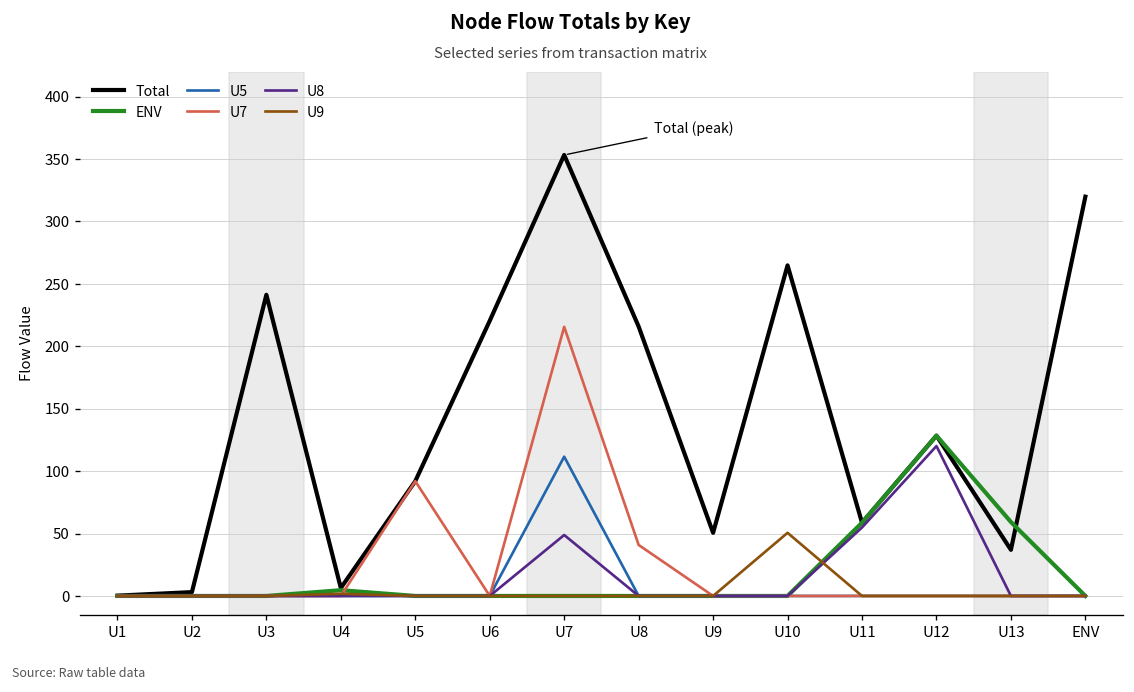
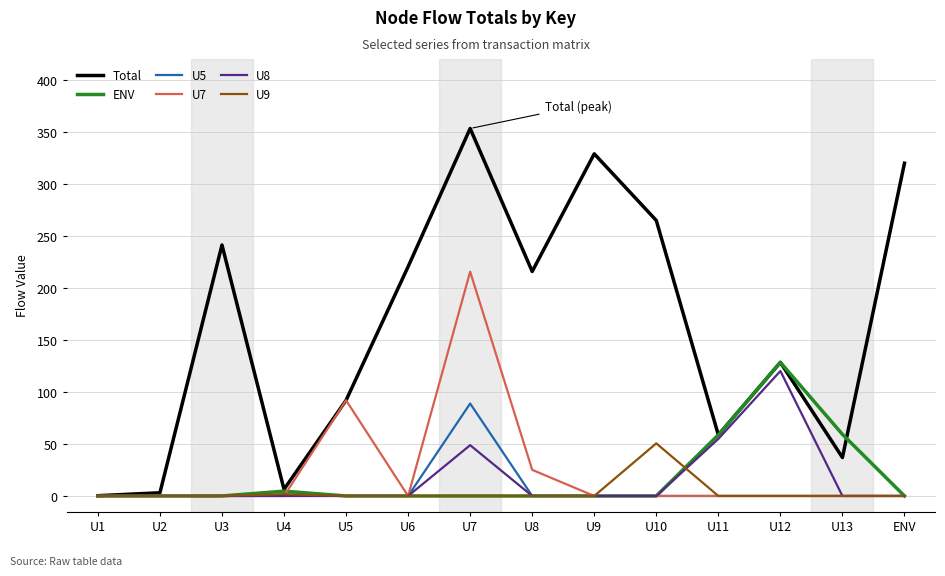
U5, U7: 112 -> 89
U7, U8: 41 -> 25
Total, U9: 51 -> 329
